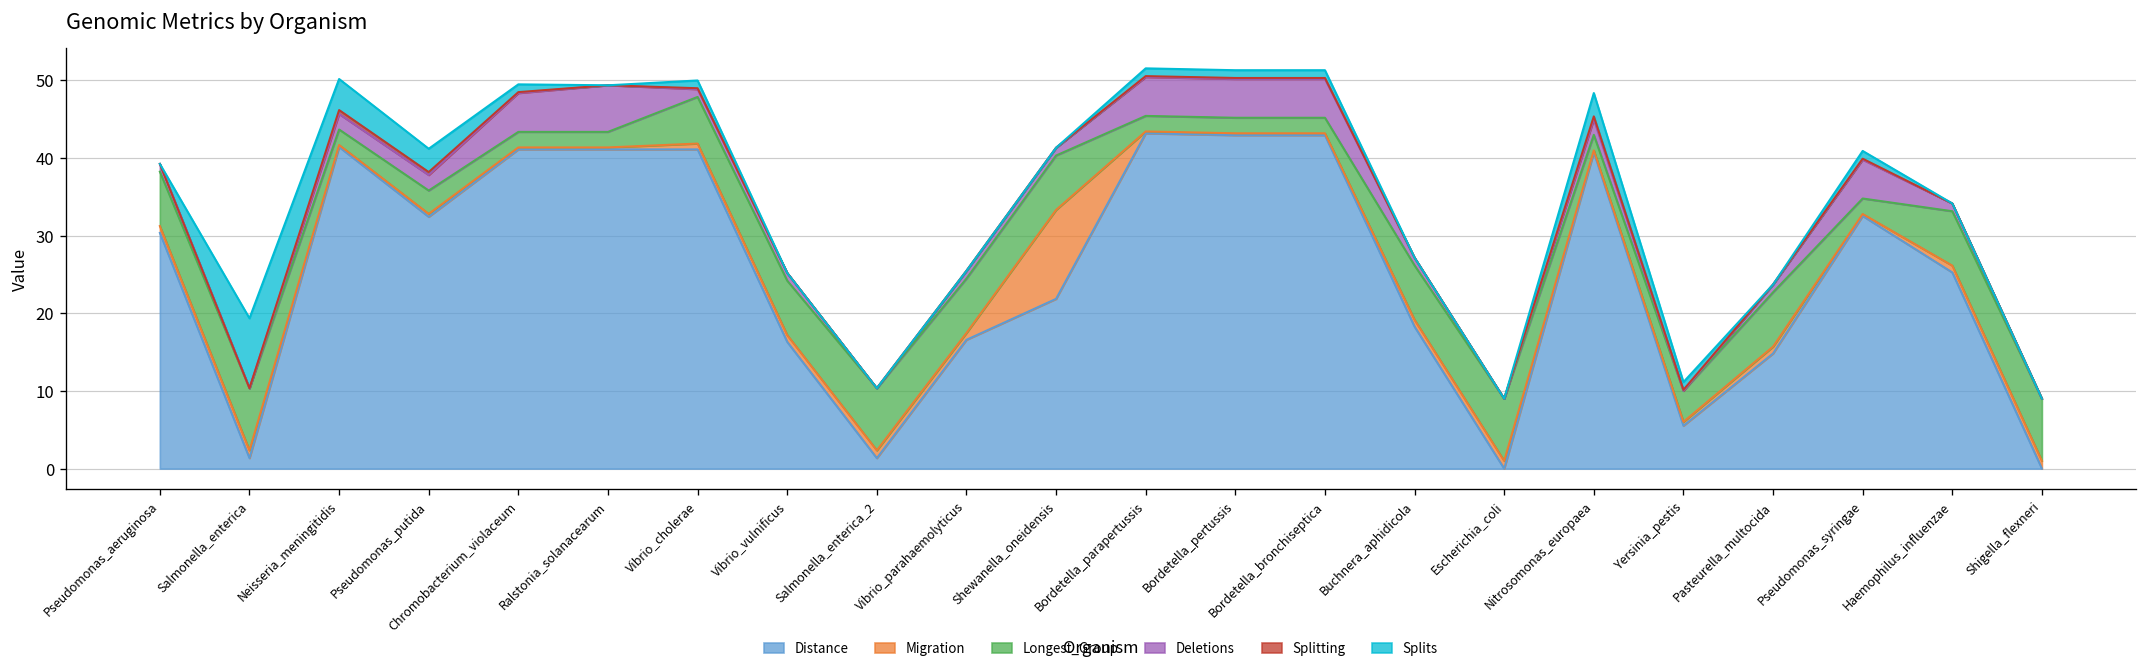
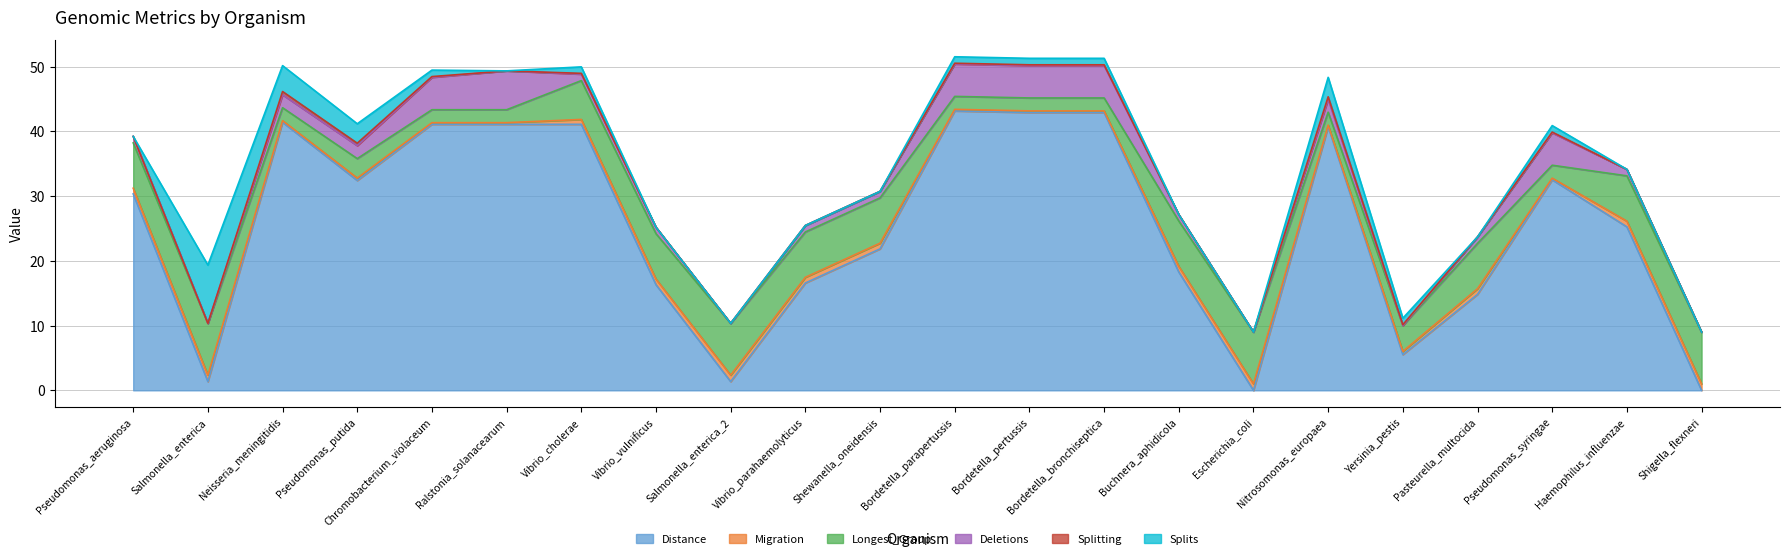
Migration, Shewanella_oneidensis: 11 -> 1
